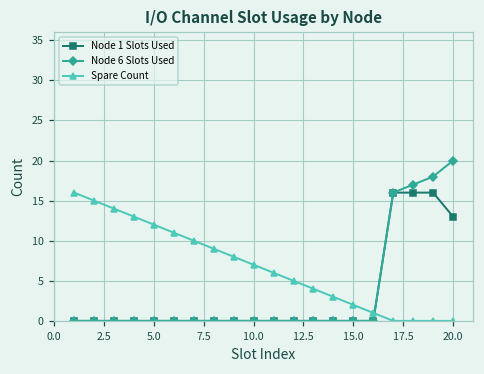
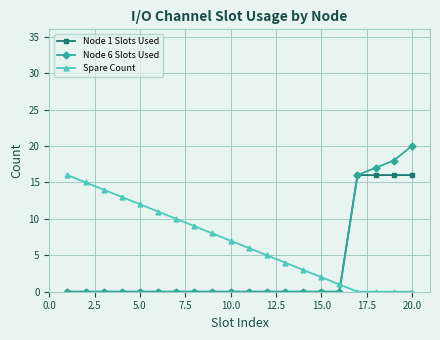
Node 1 Slots Used, 20.0: 13 -> 16
